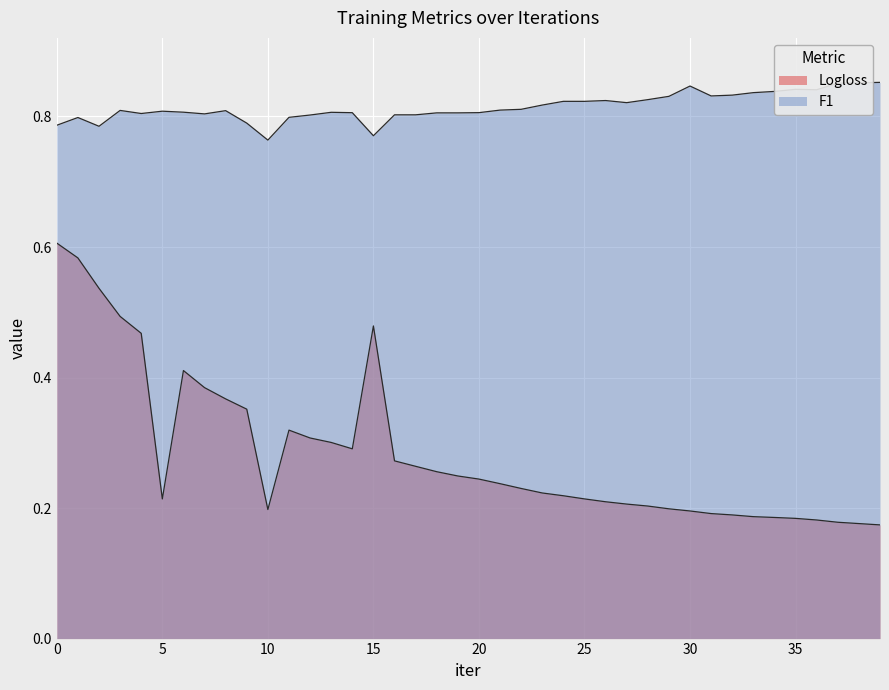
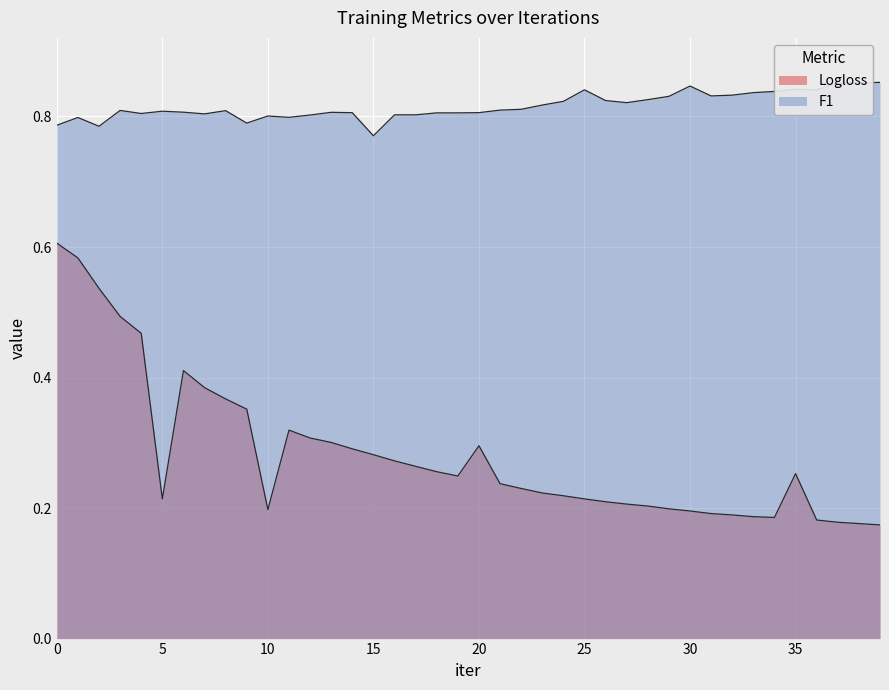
F1, 10: 0.76 -> 0.80
Logloss, 15: 0.48 -> 0.28
Logloss, 20: 0.24 -> 0.30
F1, 25: 0.82 -> 0.84
Logloss, 35: 0.18 -> 0.25
